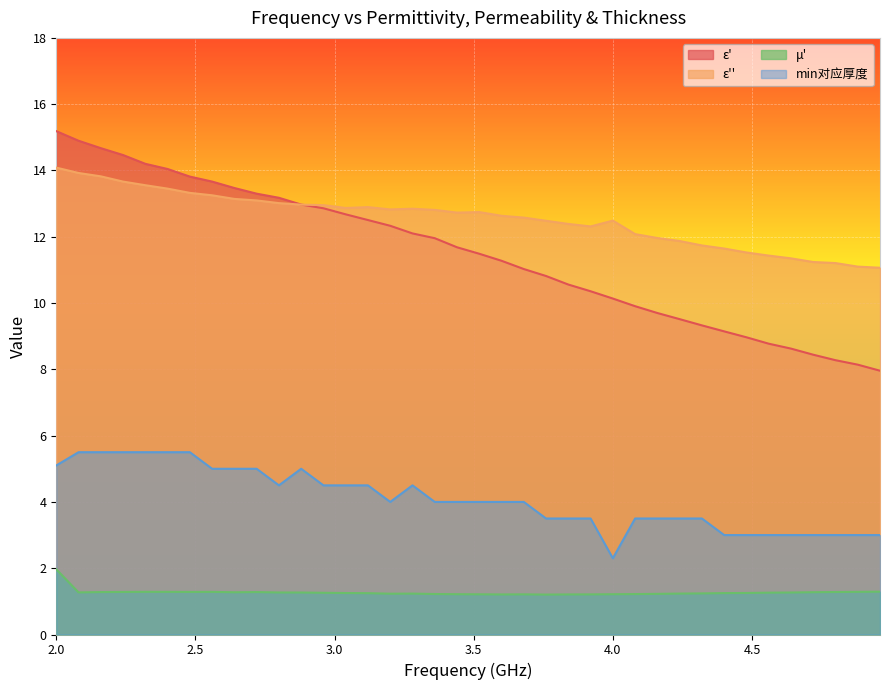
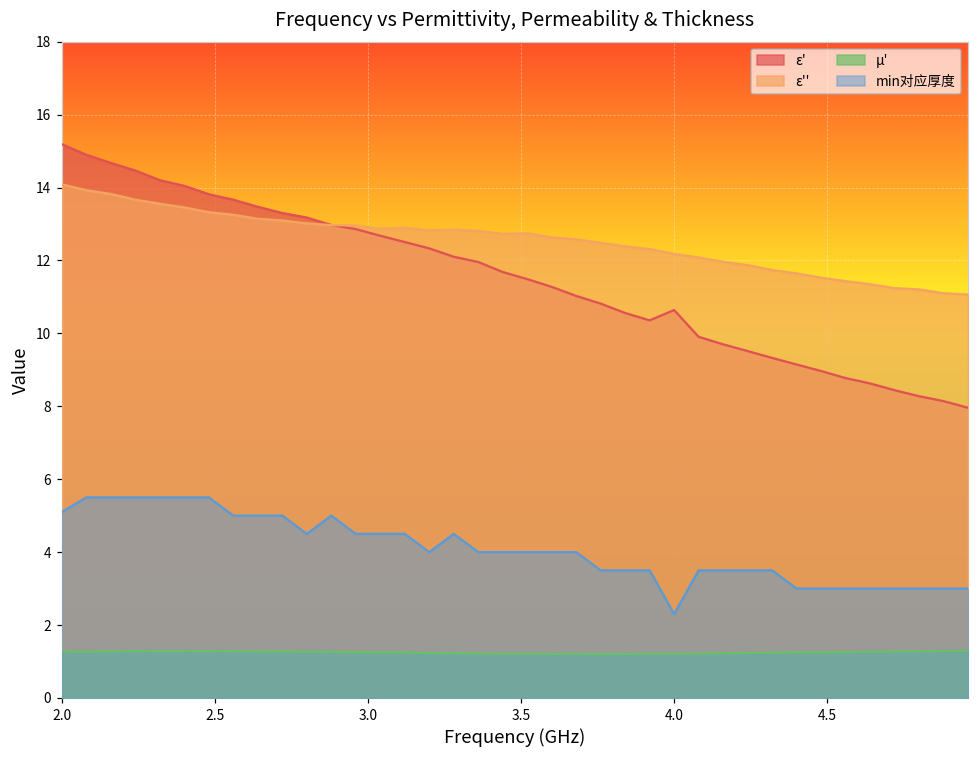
μ', 2.0: 2.0 -> 1.3
ε', 4.0: 10.1 -> 10.6
ε'', 4.0: 12.5 -> 12.2
